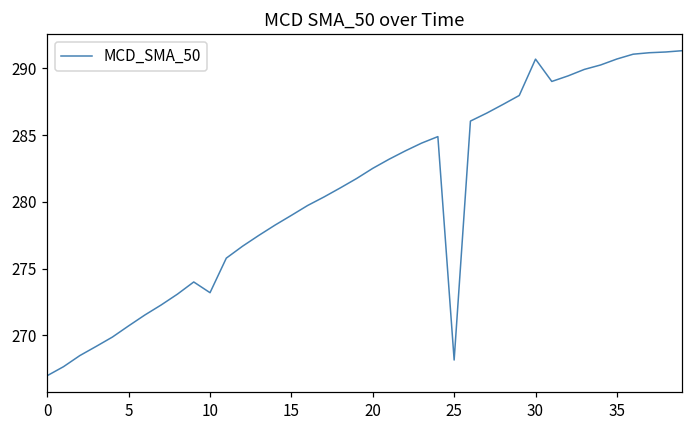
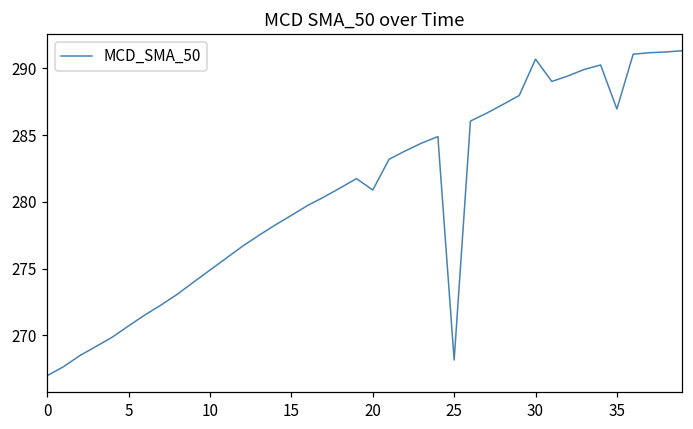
10: 273.2 -> 274.9
20: 282.5 -> 280.9
35: 290.7 -> 286.9
